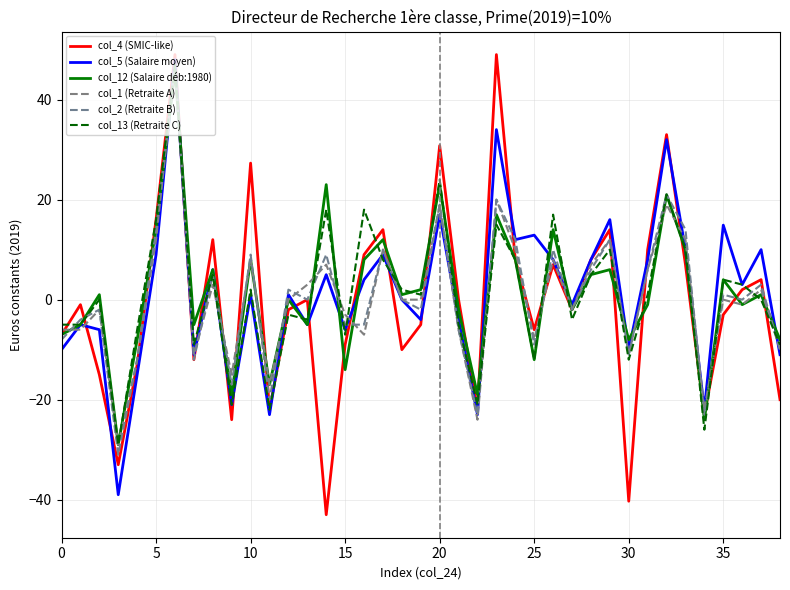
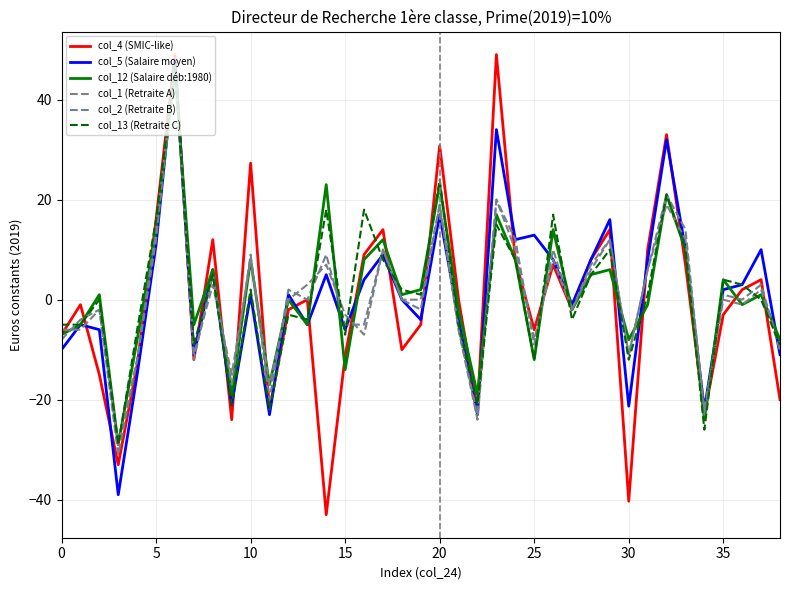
col_5 (Salaire moyen), 5: 9 -> 11
col_4 (SMIC-like), 15: -9 -> -11
col_5 (Salaire moyen), 30: -10 -> -21
col_5 (Salaire moyen), 35: 15 -> 2
